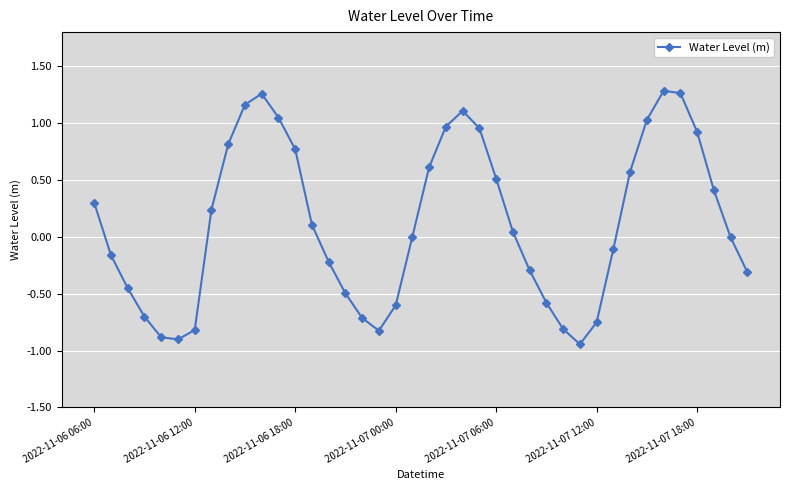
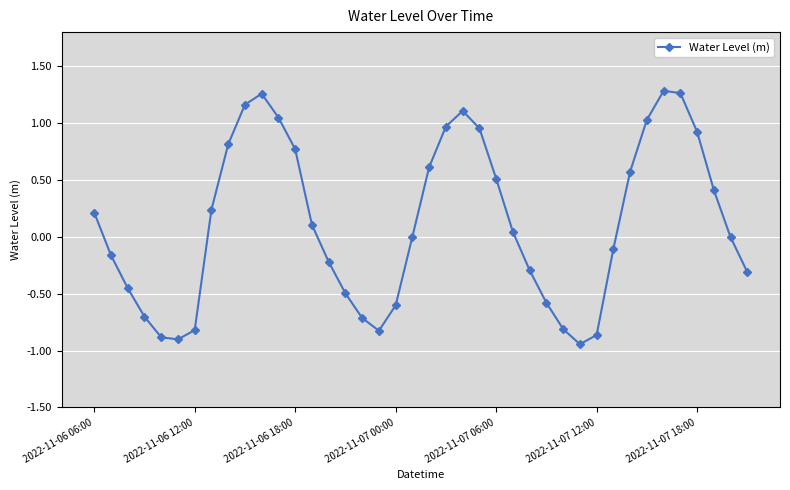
2022-11-06 06:00: 0.30 -> 0.21
2022-11-07 12:00: -0.75 -> -0.86
